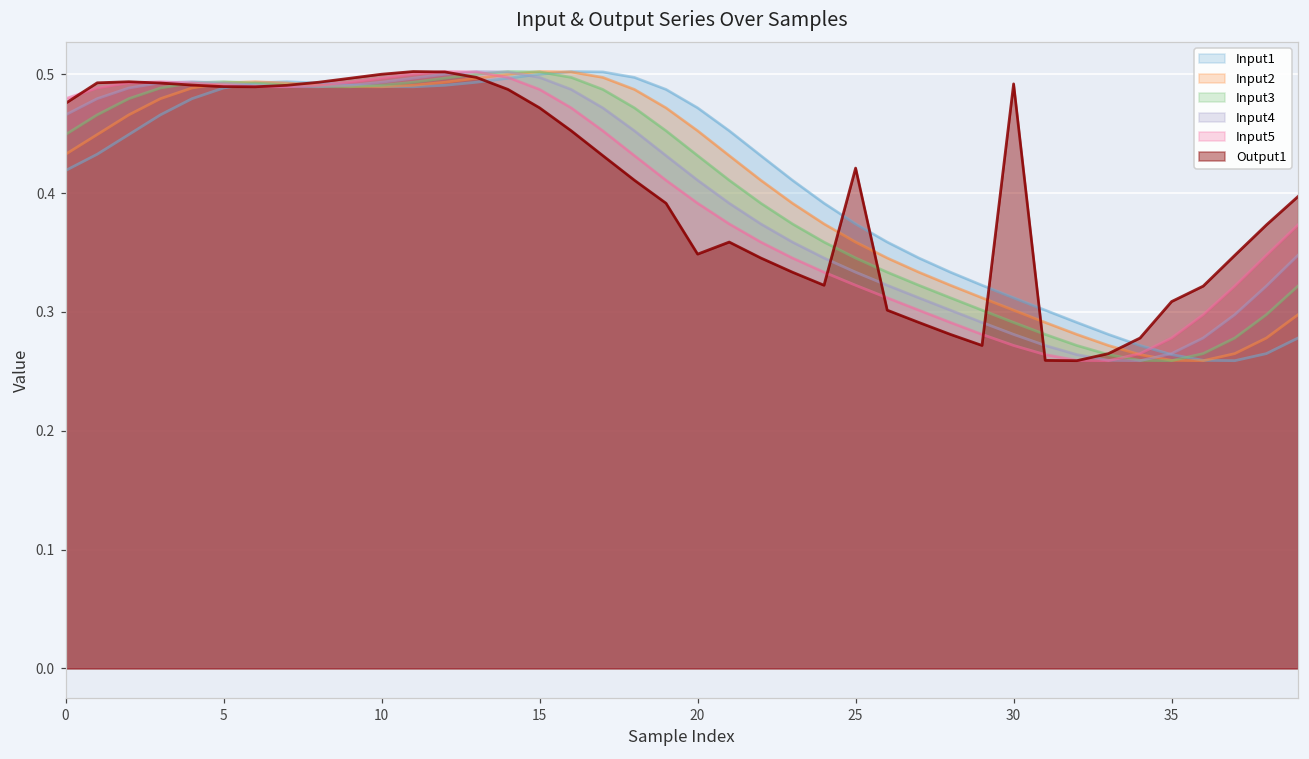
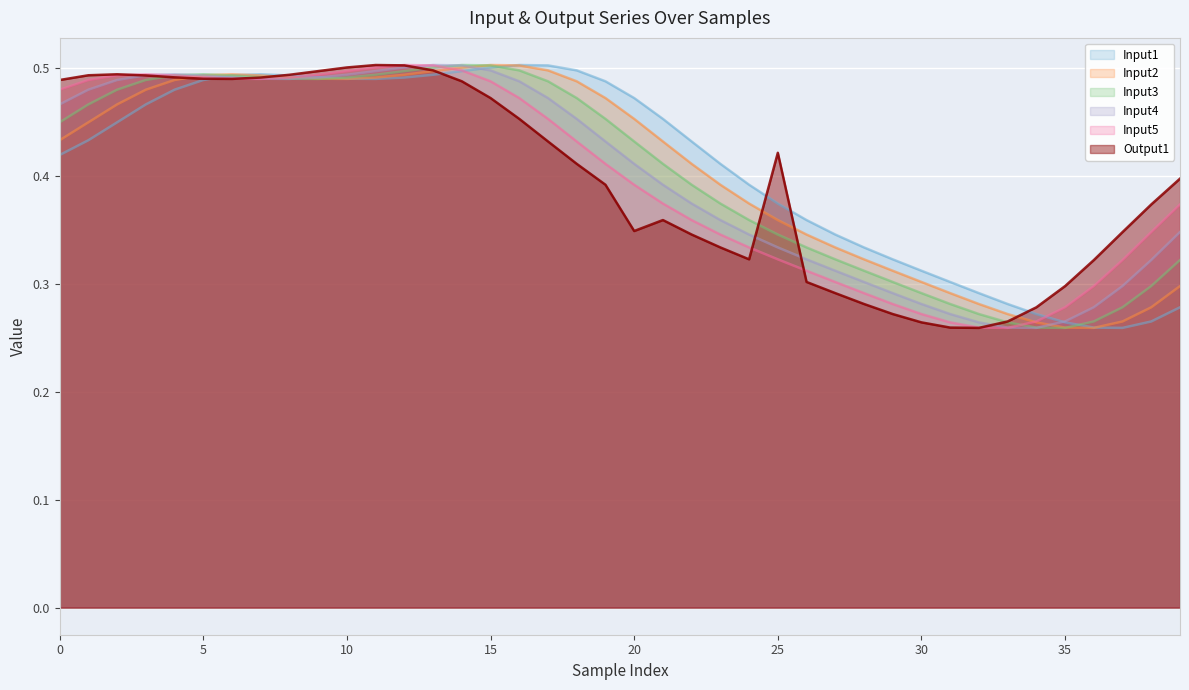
Output1, 0: 0.476 -> 0.489
Output1, 30: 0.492 -> 0.264
Output1, 35: 0.309 -> 0.298
